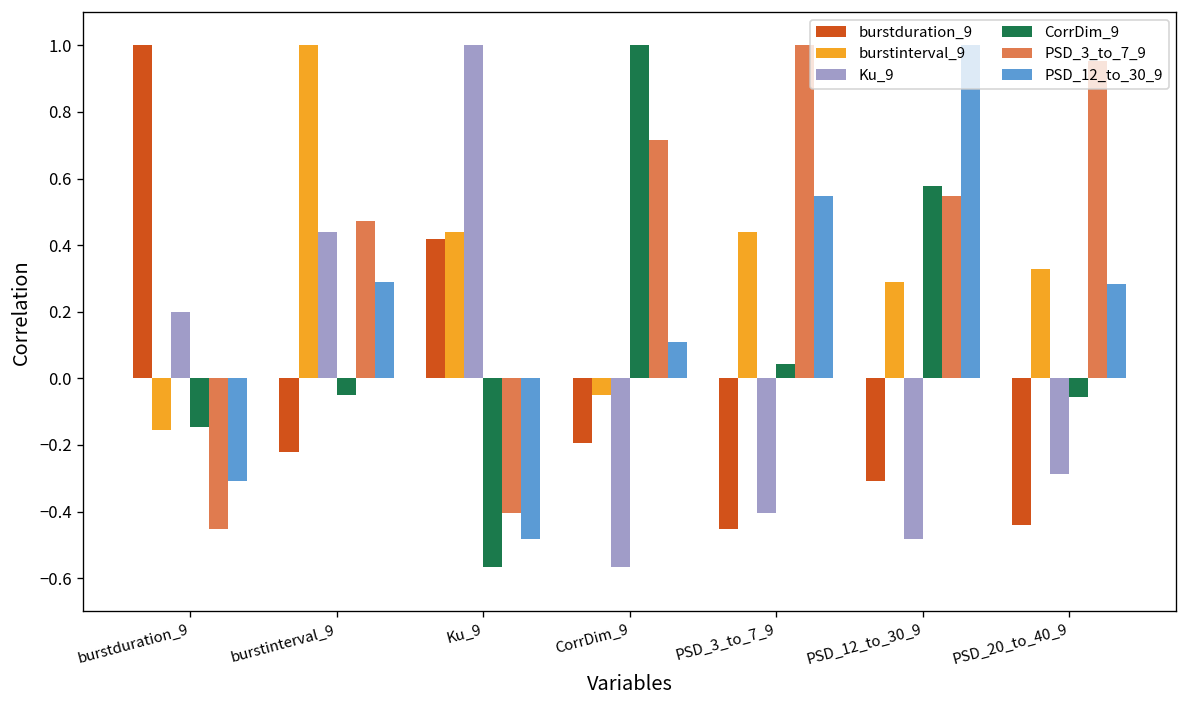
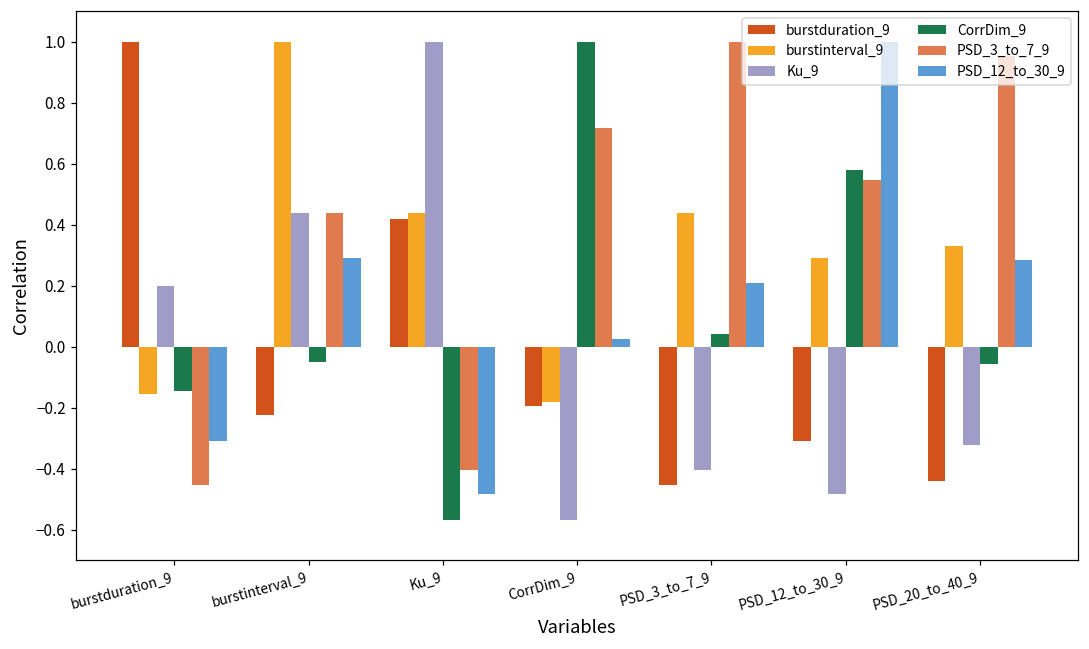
PSD_3_to_7_9, burstinterval_9: 0.47 -> 0.44
burstinterval_9, CorrDim_9: -0.05 -> -0.18
PSD_12_to_30_9, CorrDim_9: 0.11 -> 0.02
PSD_12_to_30_9, PSD_3_to_7_9: 0.55 -> 0.21
Ku_9, PSD_20_to_40_9: -0.29 -> -0.32
